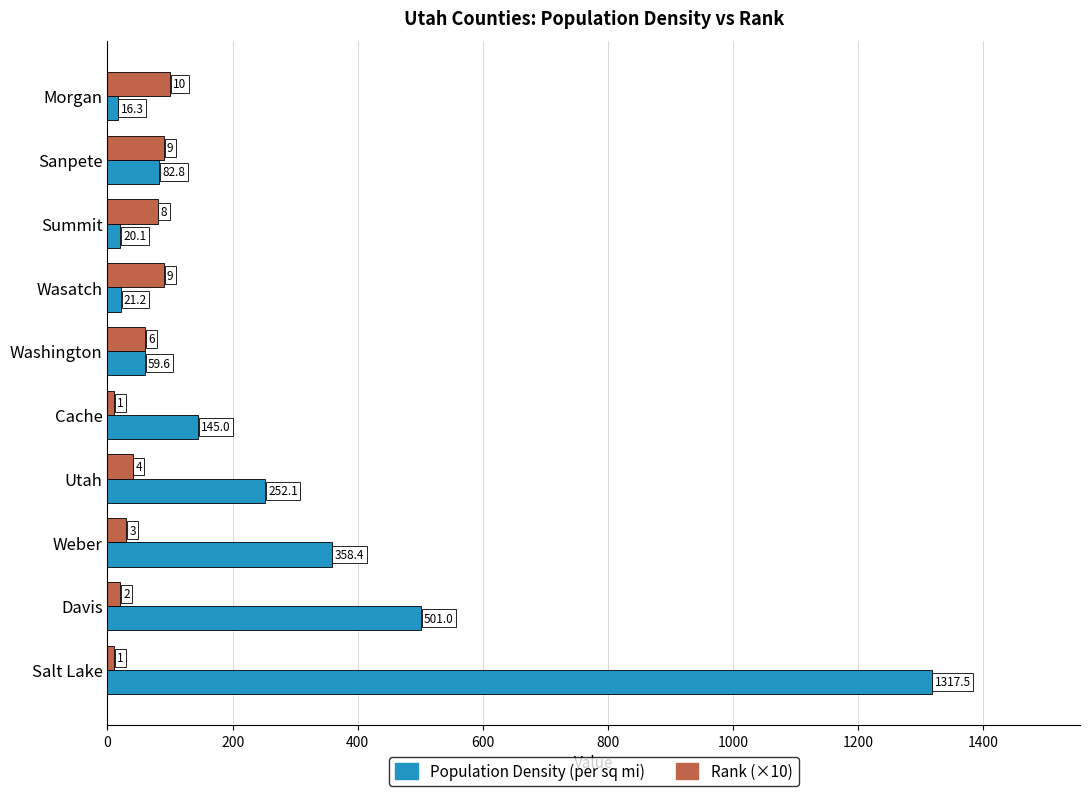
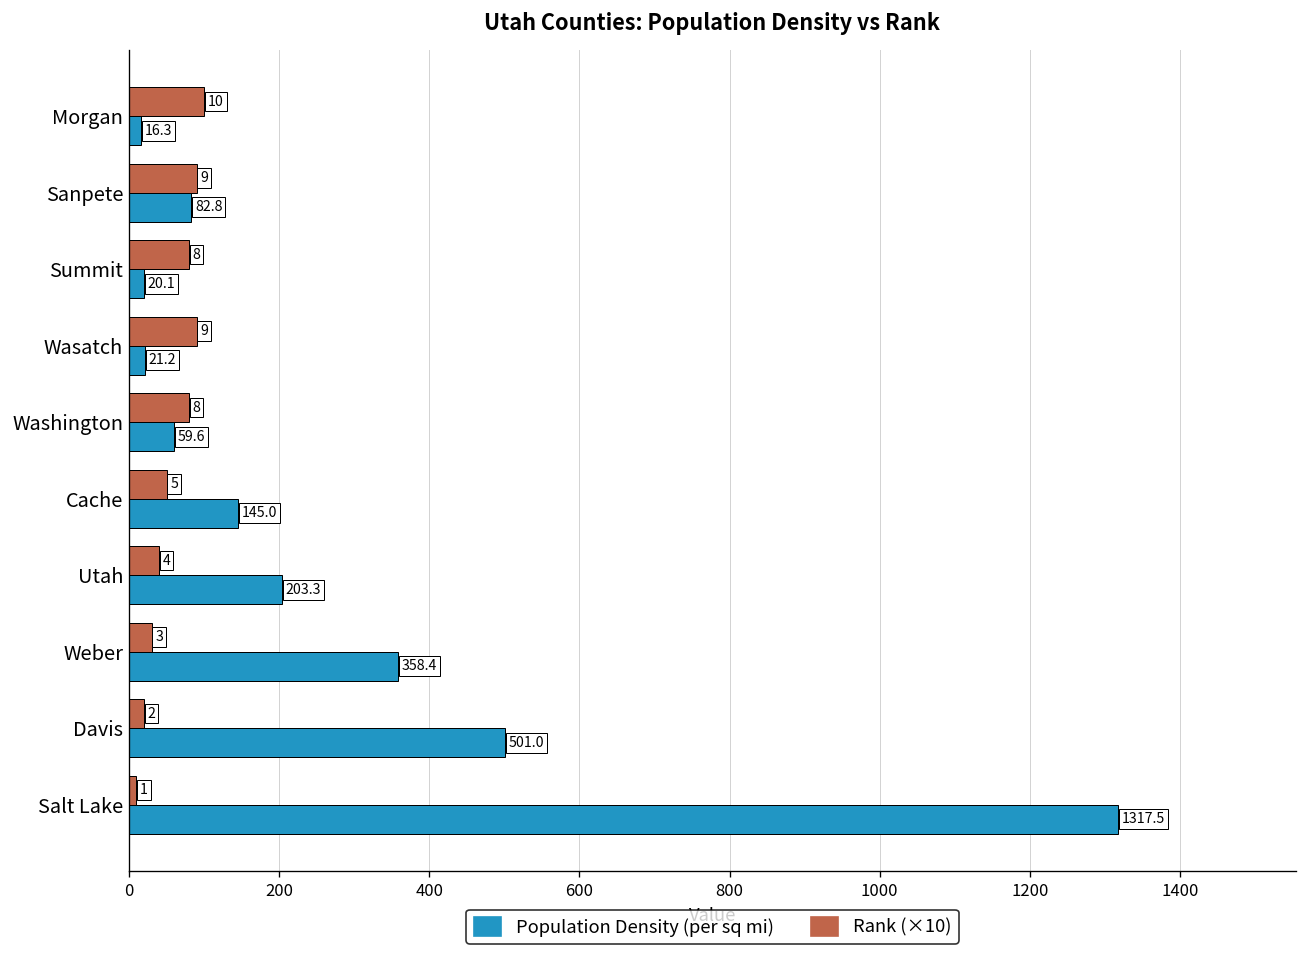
Rank (×10), Washington: 6 -> 8
Rank (×10), Cache: 1 -> 5
Population Density (per sq mi), Utah: 252.1 -> 203.3
